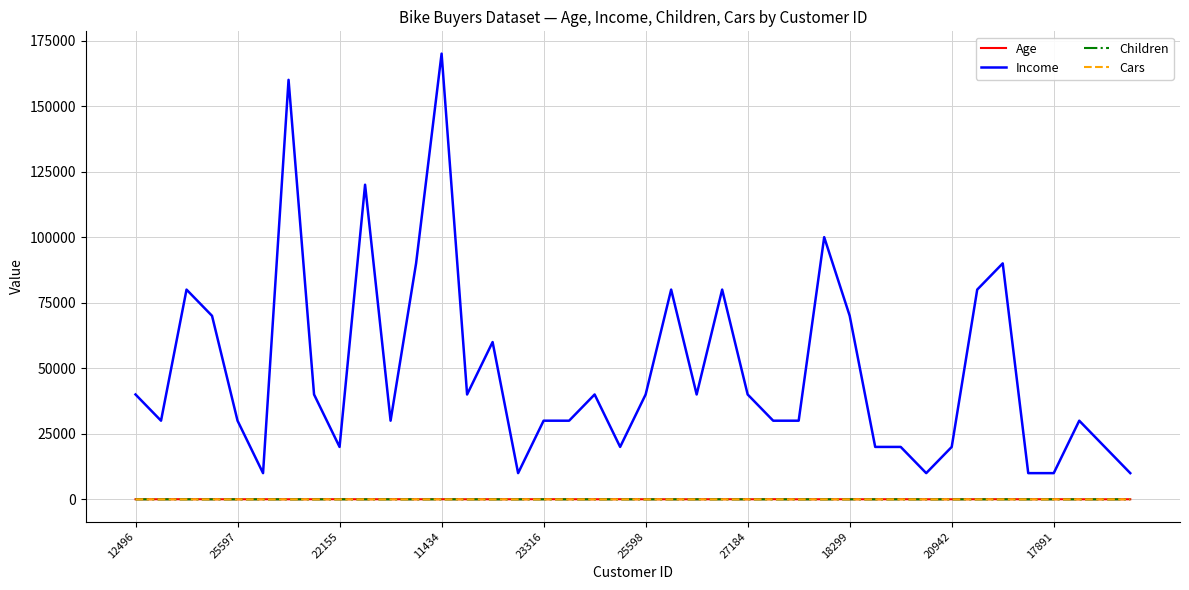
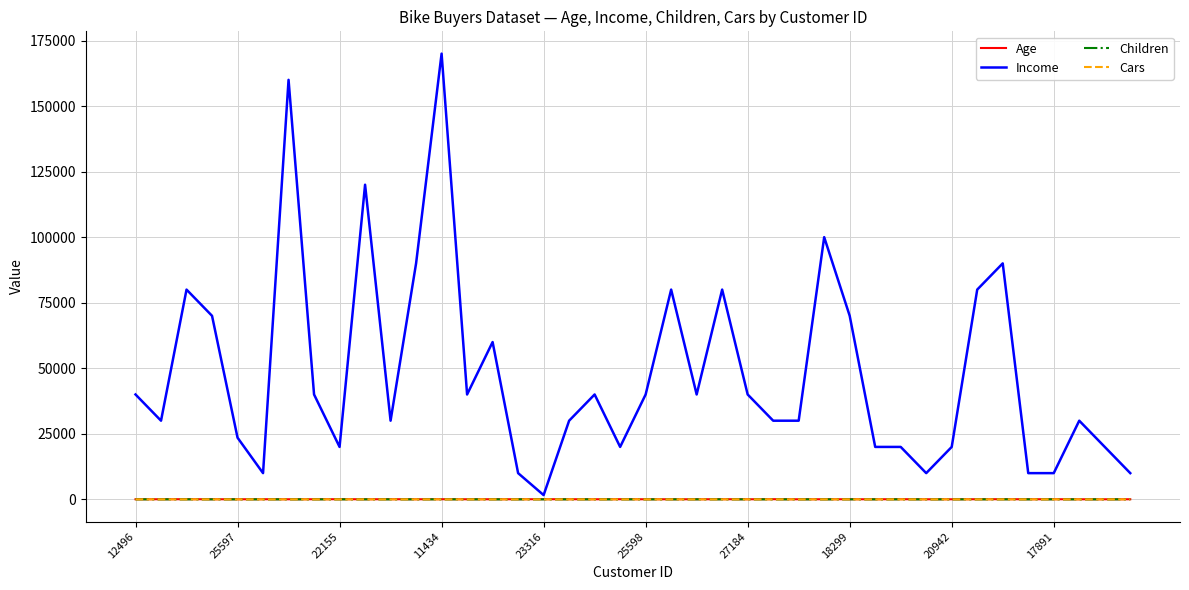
Income, 25597: 30000 -> 24000
Income, 23316: 30000 -> 2000
